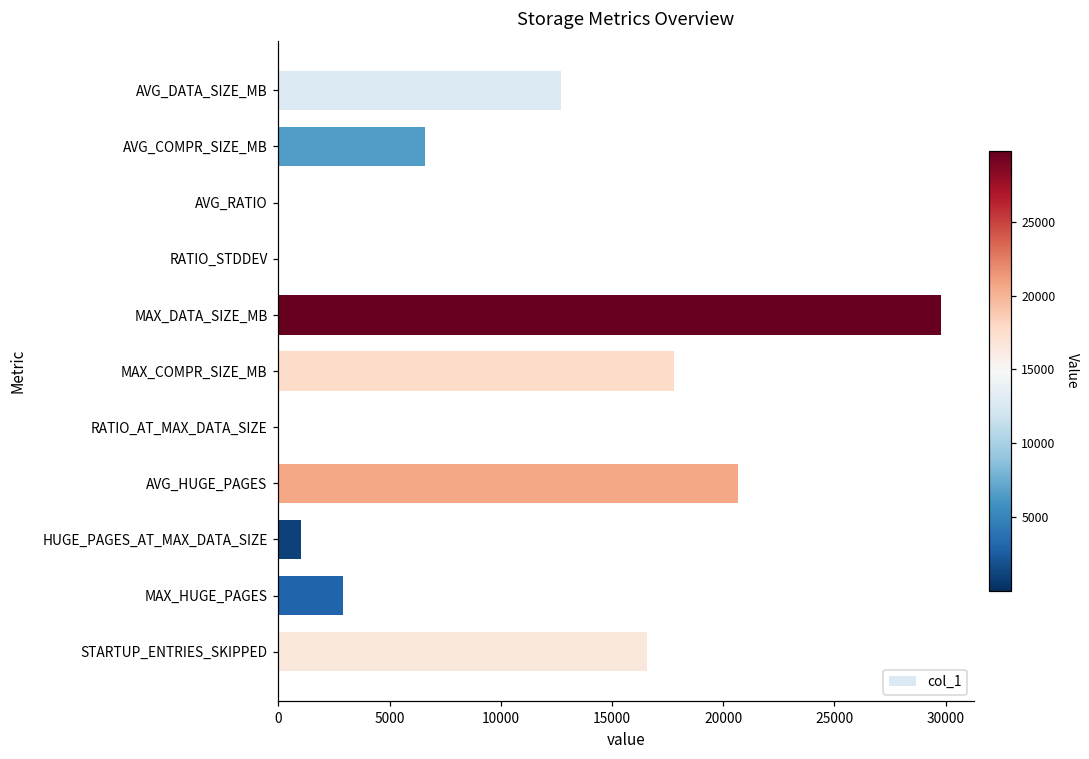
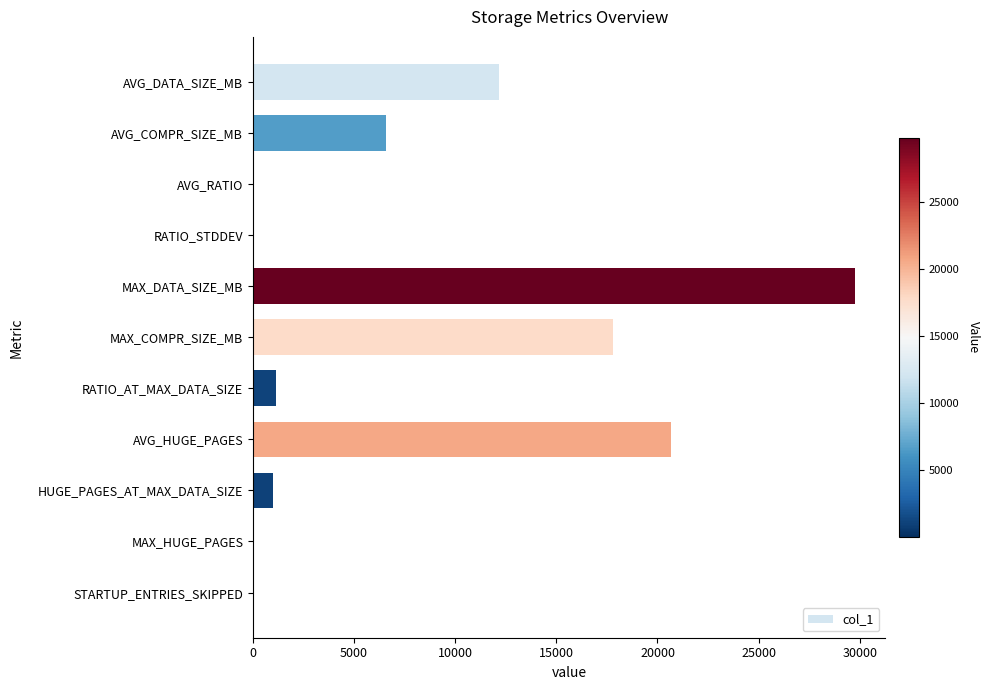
AVG_DATA_SIZE_MB: 12700 -> 12200
RATIO_AT_MAX_DATA_SIZE: 0 -> 1100
MAX_HUGE_PAGES: 2900 -> 0
STARTUP_ENTRIES_SKIPPED: 16600 -> 0
